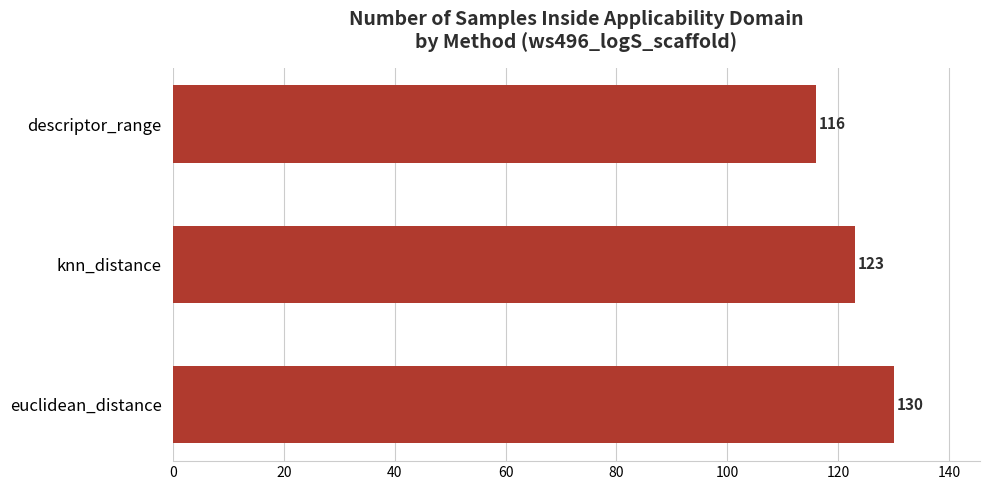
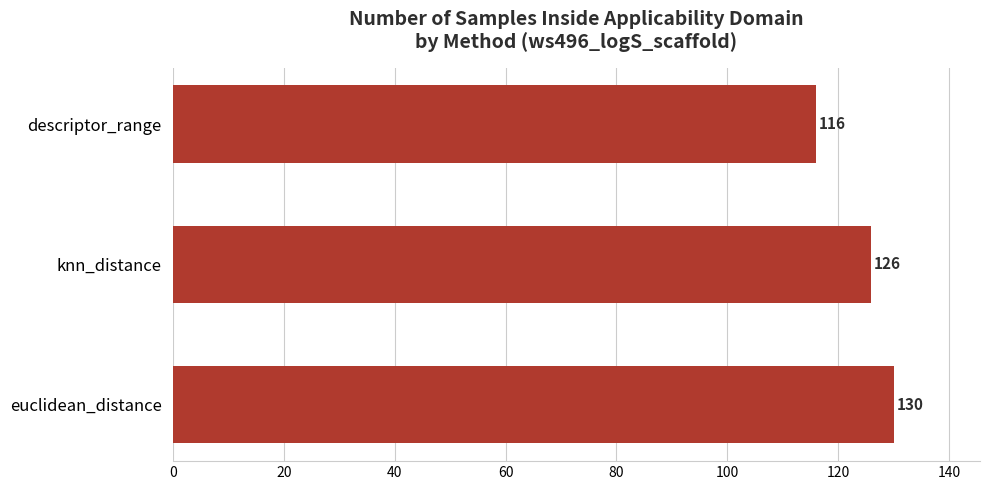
knn_distance: 123 -> 126
